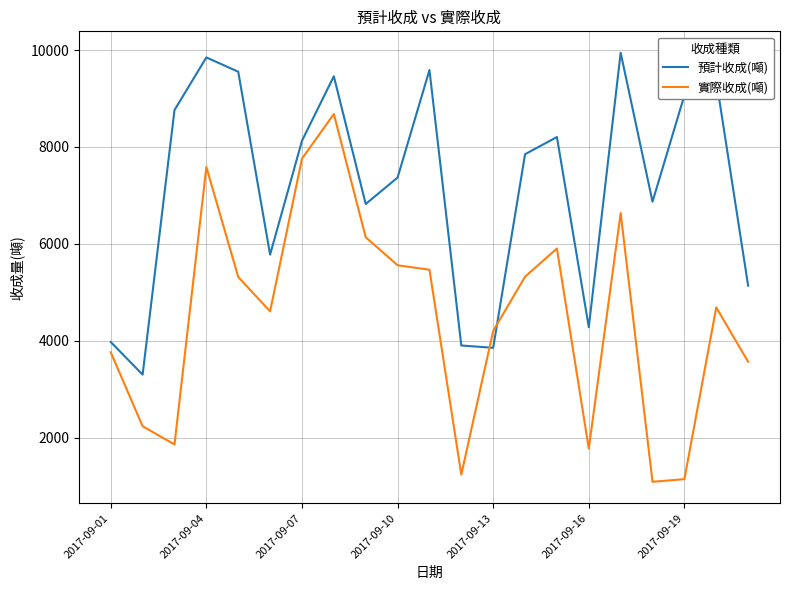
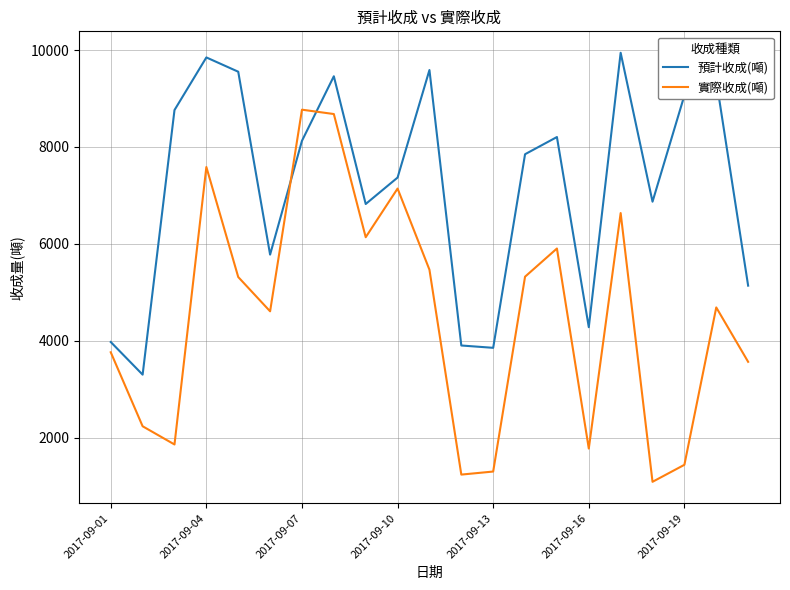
實際收成(噸), 2017-09-07: 7800 -> 8800
實際收成(噸), 2017-09-10: 5600 -> 7100
實際收成(噸), 2017-09-13: 4200 -> 1300
實際收成(噸), 2017-09-19: 1100 -> 1400
